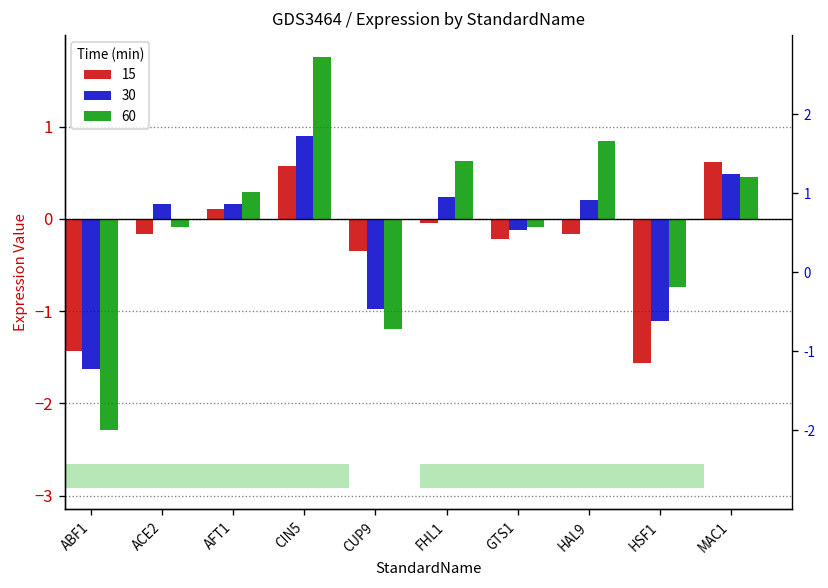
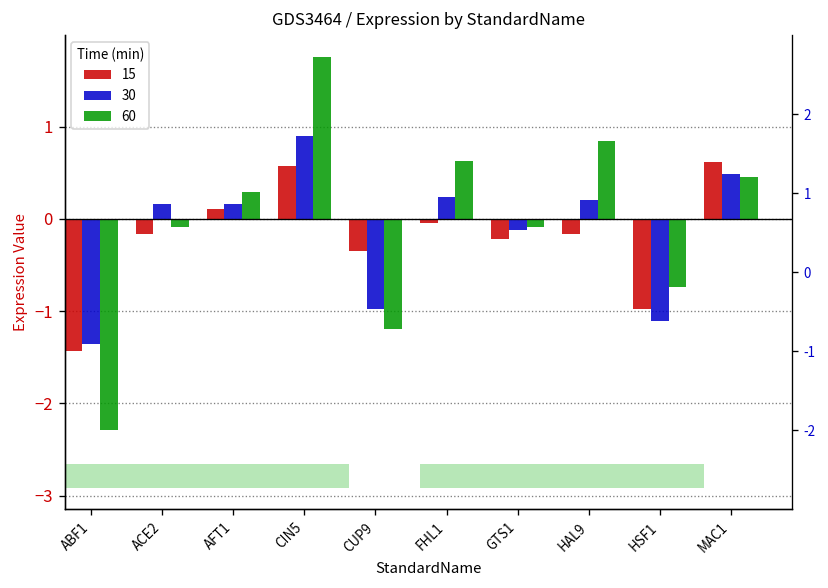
30, ABF1: -1.6 -> -1.4
15, HSF1: -1.6 -> -1.0
